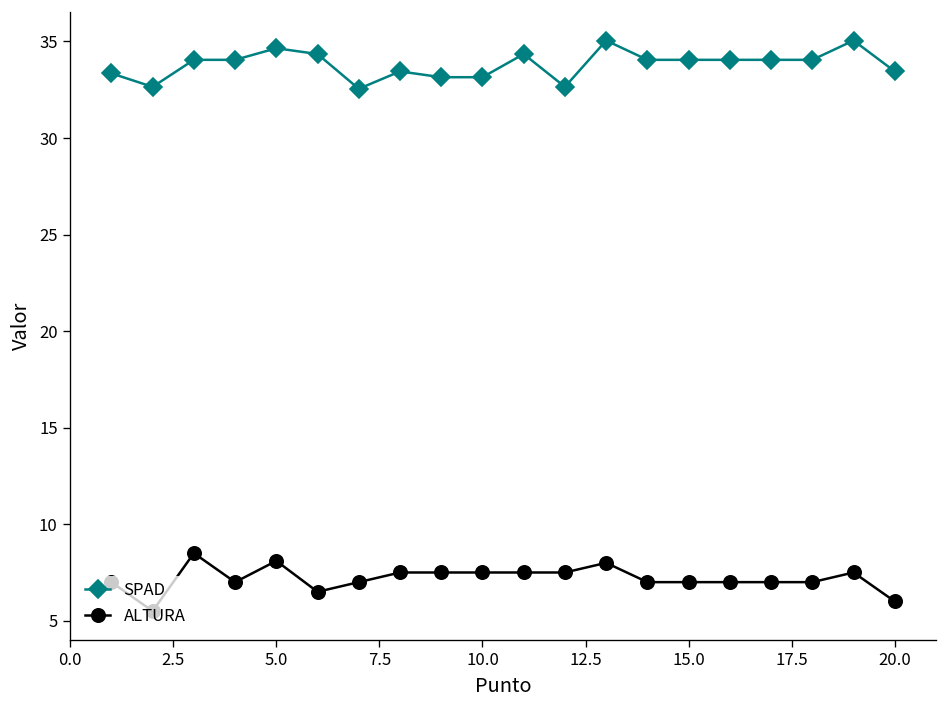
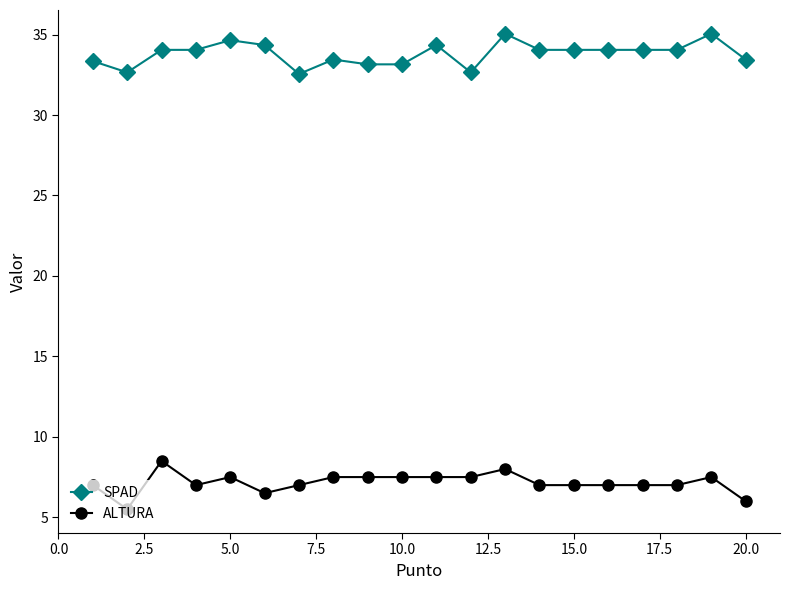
ALTURA, 5.0: 8.1 -> 7.5
